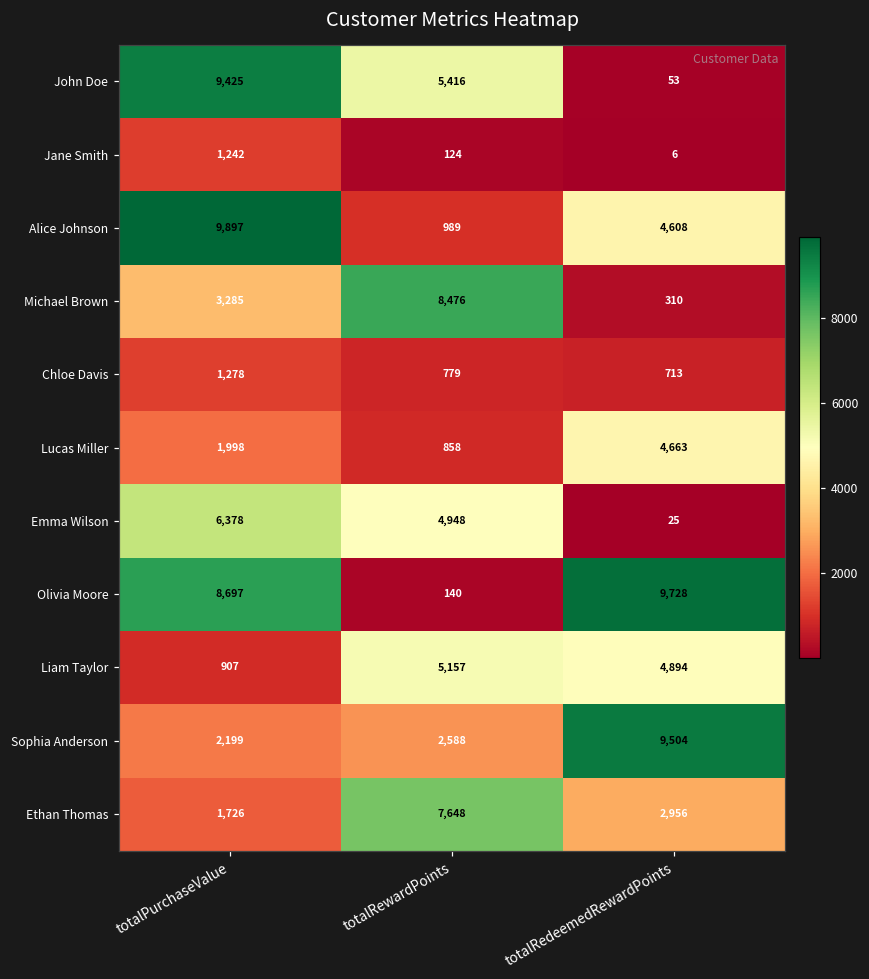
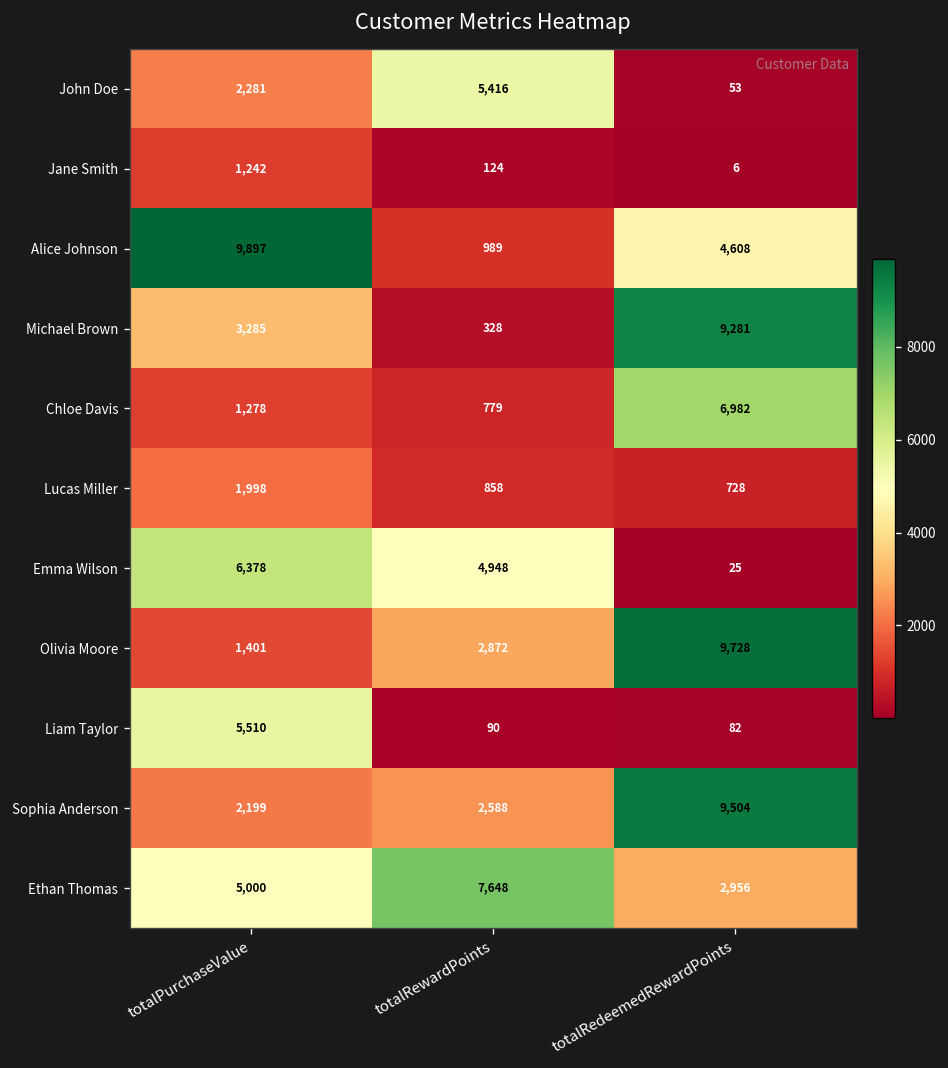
John Doe, totalPurchaseValue: 9,425 -> 2,281
Michael Brown, totalRewardPoints: 8,476 -> 328
Michael Brown, totalRedeemedRewardPoints: 310 -> 9,281
Chloe Davis, totalRedeemedRewardPoints: 713 -> 6,982
Lucas Miller, totalRedeemedRewardPoints: 4,663 -> 728
Olivia Moore, totalPurchaseValue: 8,697 -> 1,401
Olivia Moore, totalRewardPoints: 140 -> 2,872
Liam Taylor, totalPurchaseValue: 907 -> 5,510
Liam Taylor, totalRewardPoints: 5,157 -> 90
Liam Taylor, totalRedeemedRewardPoints: 4,894 -> 82
Ethan Thomas, totalPurchaseValue: 1,726 -> 5,000
